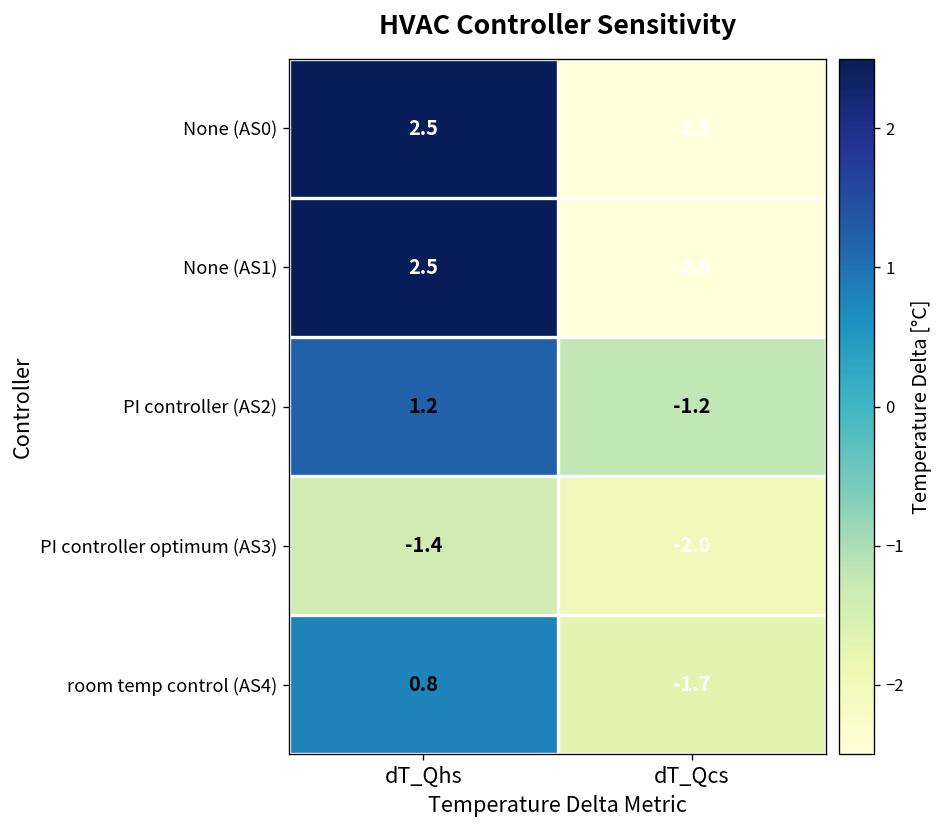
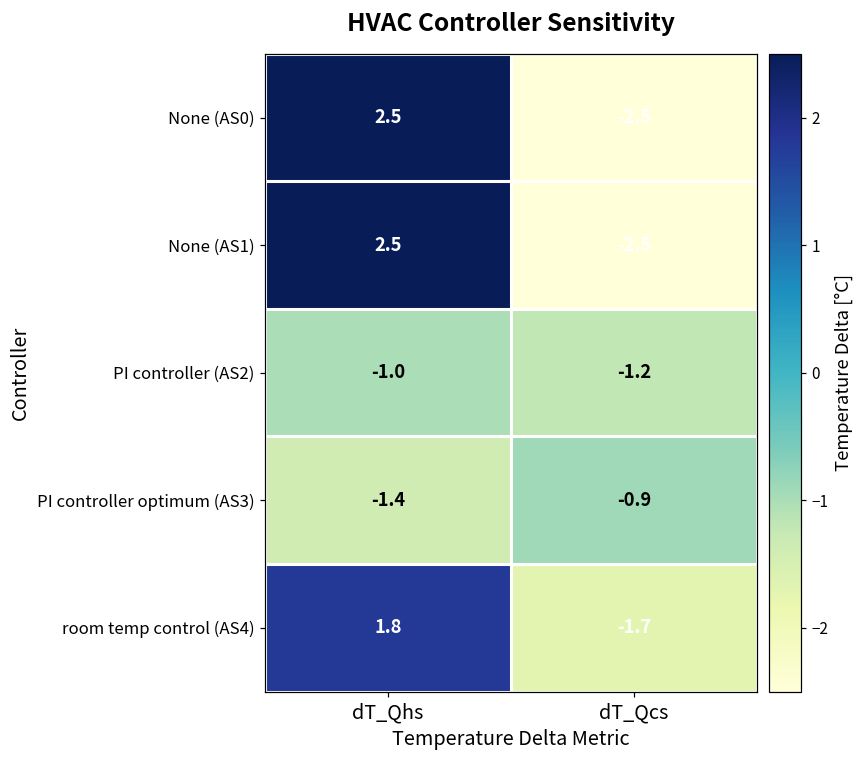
PI controller (AS2), dT_Qhs: 1.2 -> -1.0
PI controller optimum (AS3), dT_Qcs: -2.0 -> -0.9
room temp control (AS4), dT_Qhs: 0.8 -> 1.8
